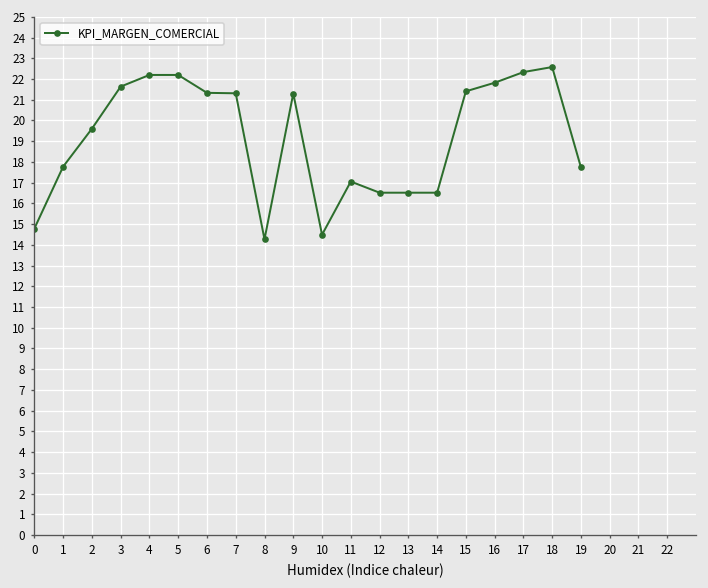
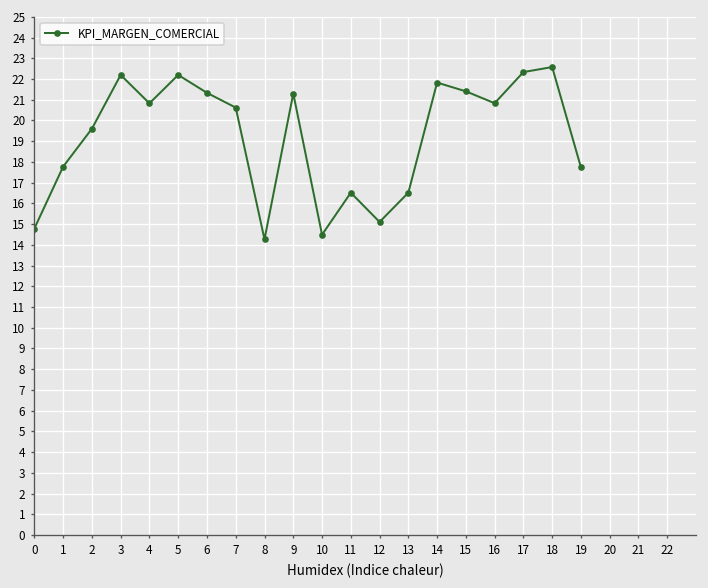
3: 21.6 -> 22.2
4: 22.2 -> 20.8
7: 21.3 -> 20.6
11: 17.1 -> 16.5
12: 16.5 -> 15.1
14: 16.5 -> 21.8
16: 21.8 -> 20.8
